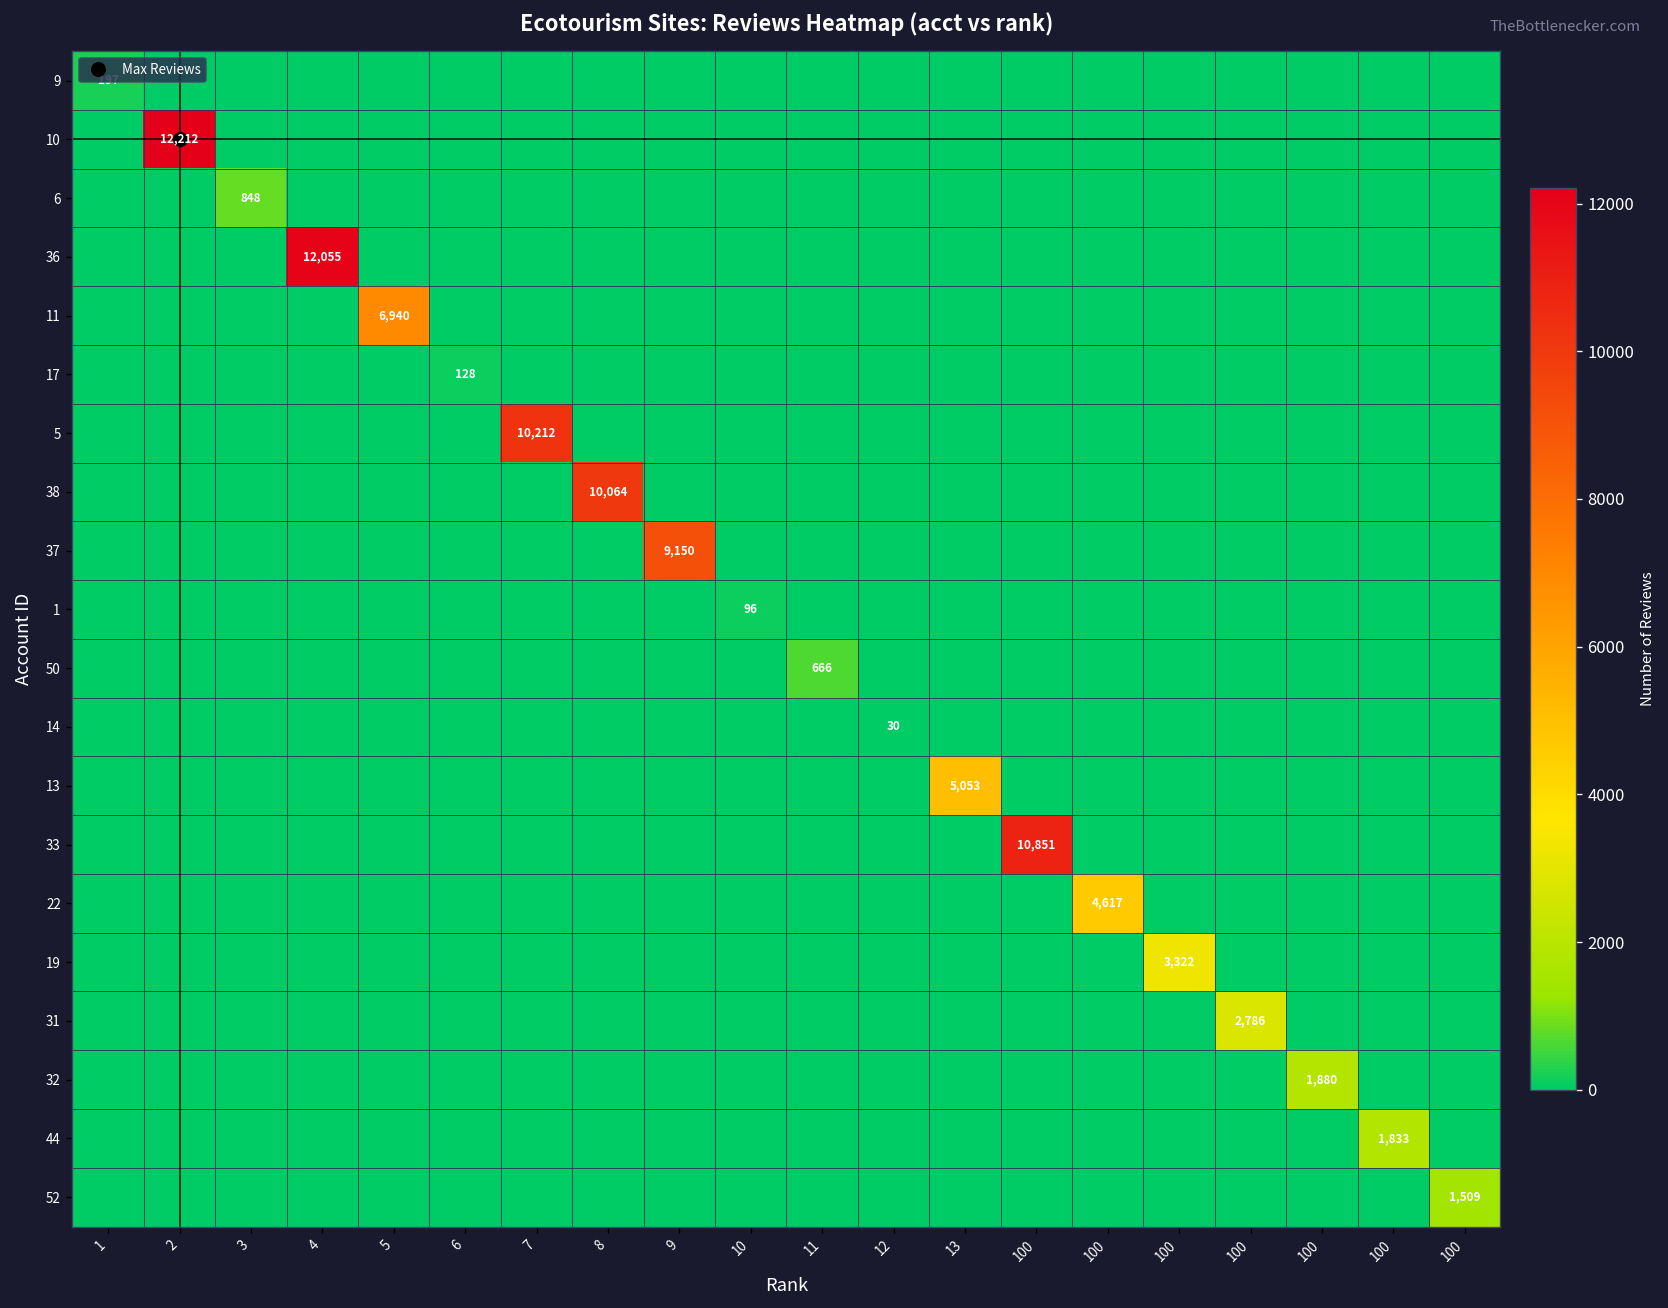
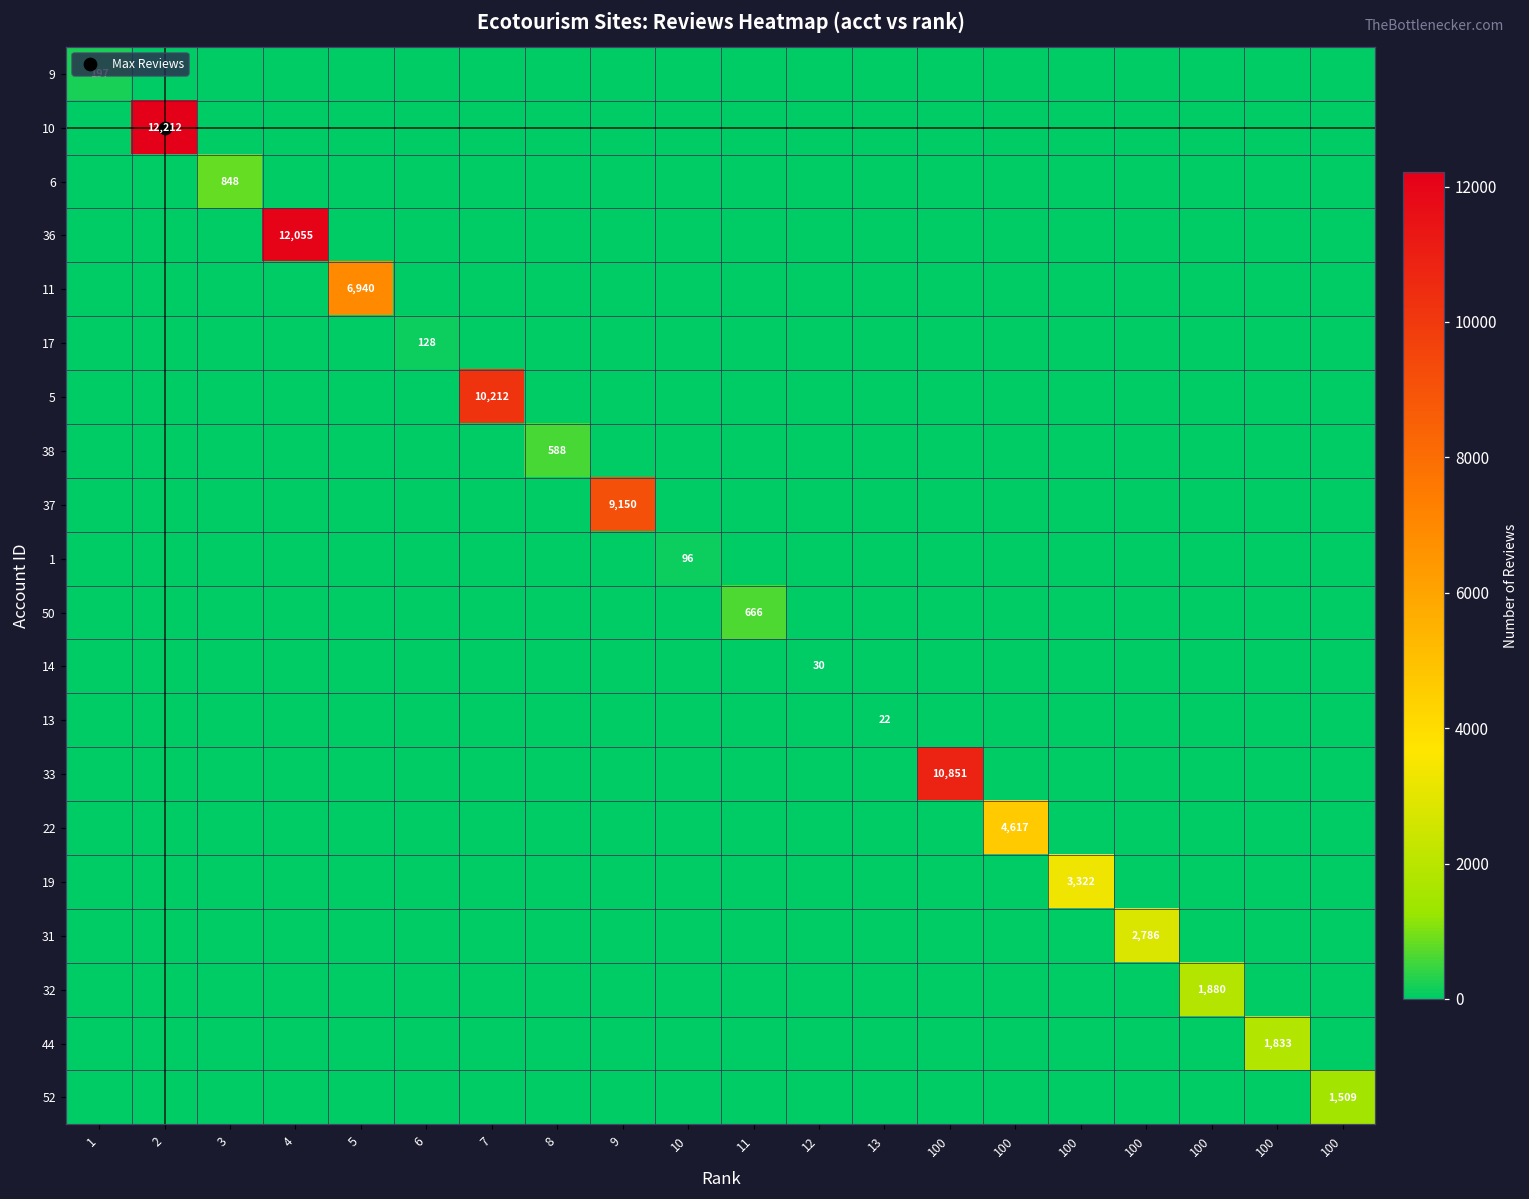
38, 8: 10,064 -> 588
13, 13: 5,053 -> 22
